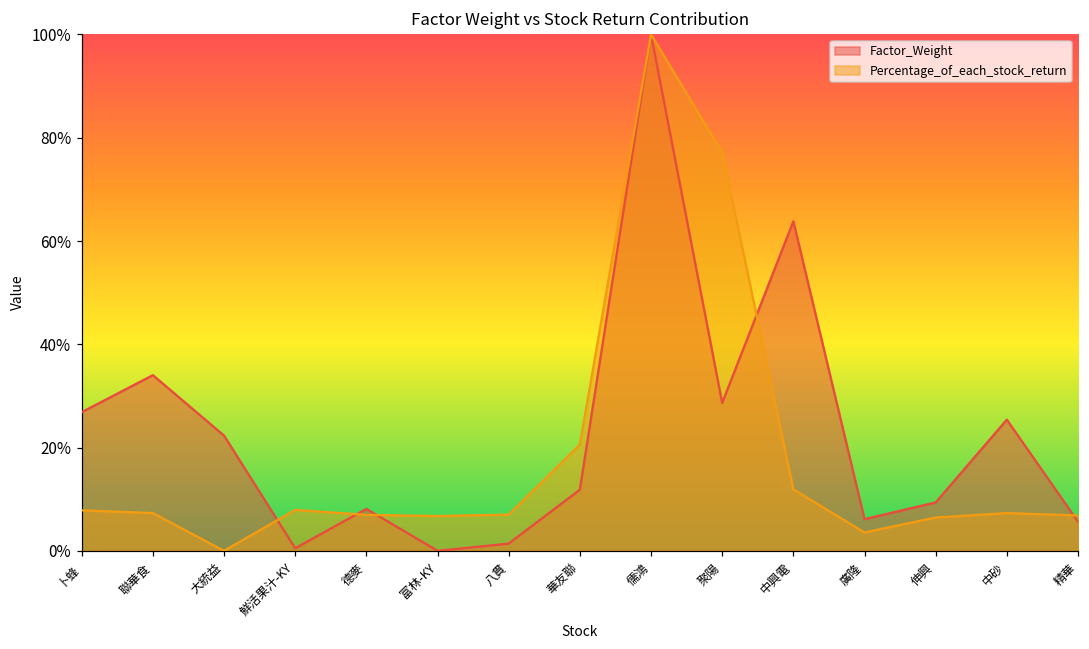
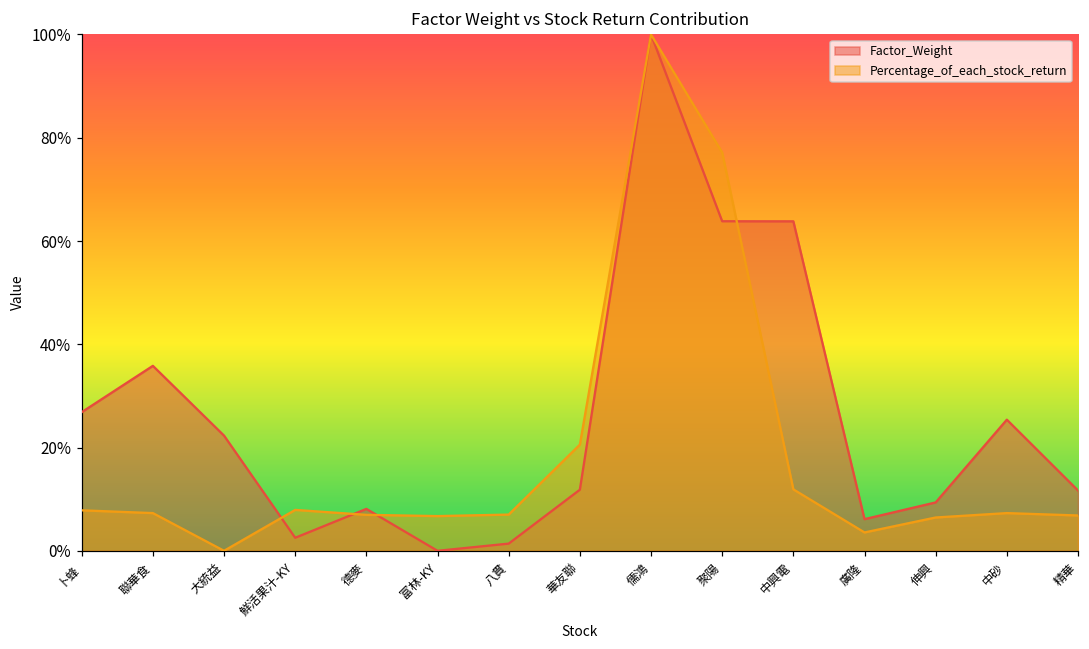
Factor_Weight, 聯華食: 34% -> 36%
Factor_Weight, 鮮活果汁-KY: 0% -> 3%
Factor_Weight, 聚陽: 29% -> 64%
Factor_Weight, 精華: 6% -> 12%
